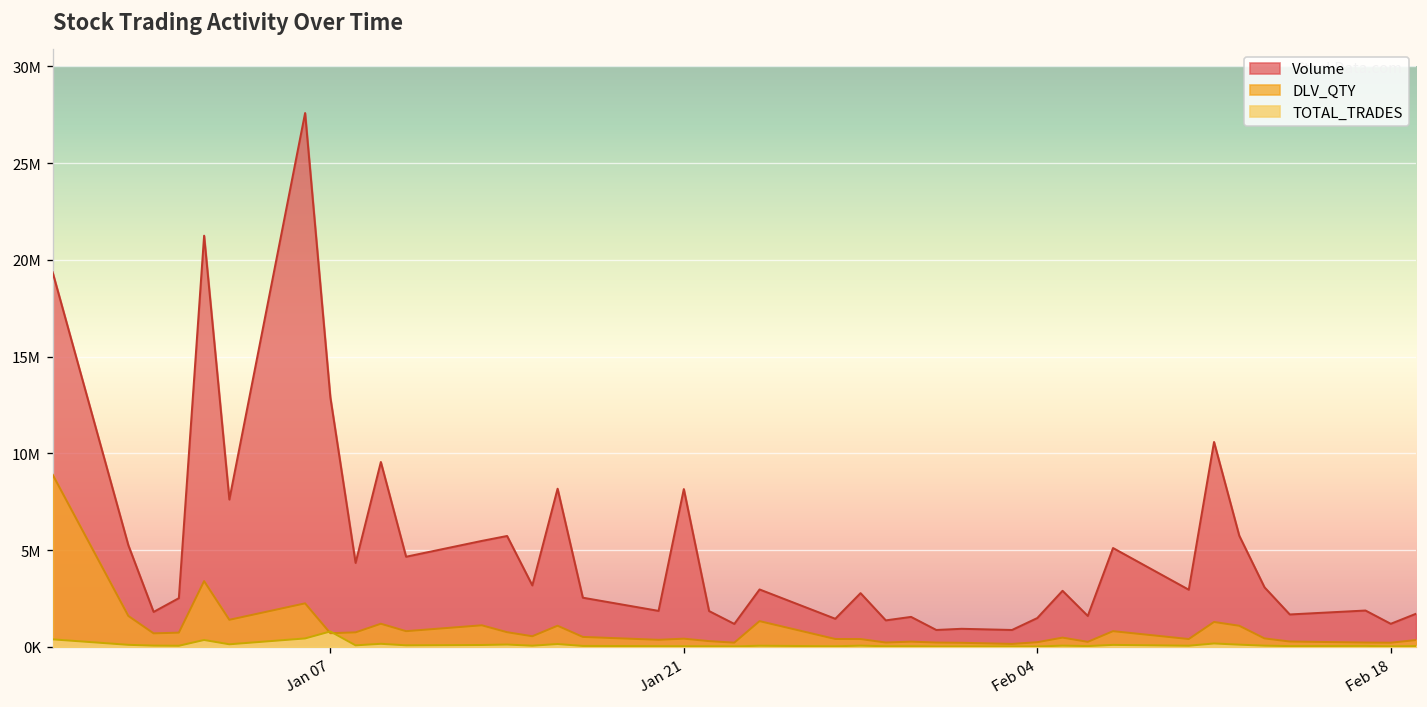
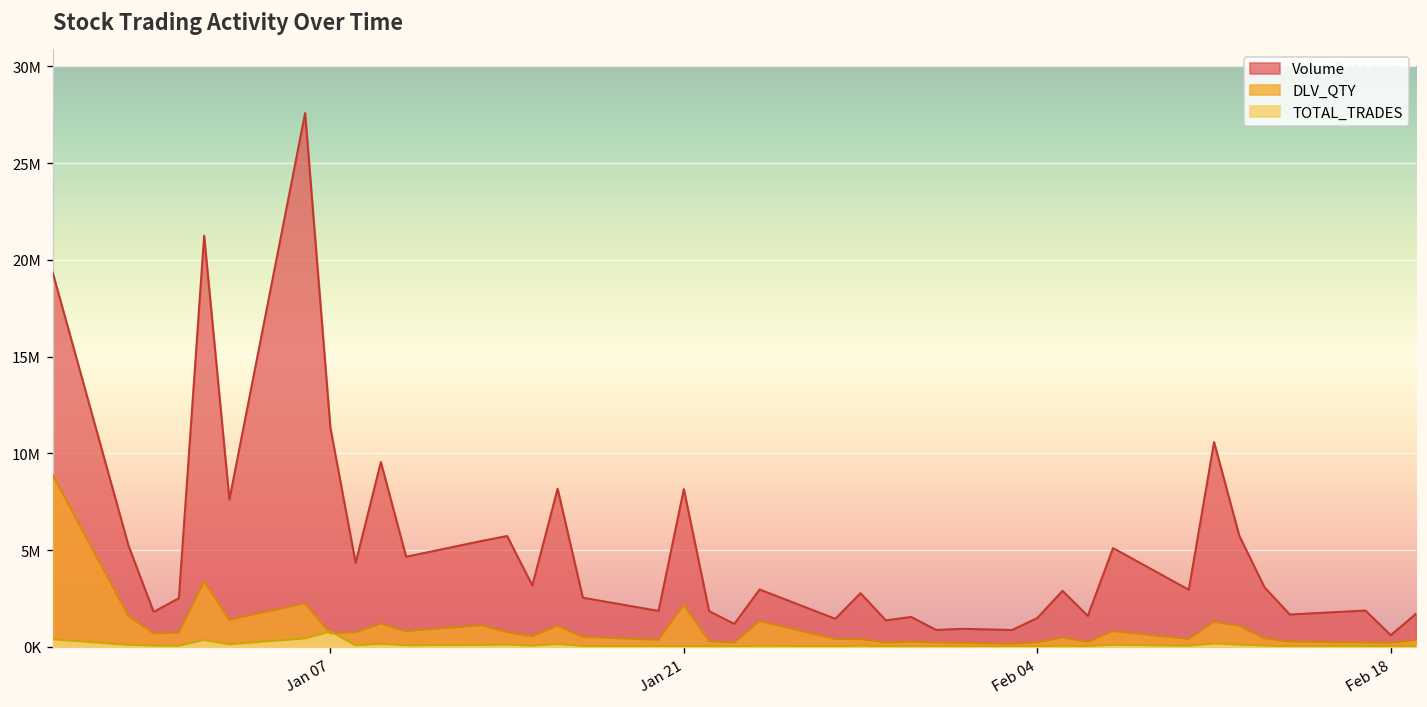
Volume, Jan 07: 12900000 -> 11300000
DLV_QTY, Jan 21: 400000 -> 2200000
Volume, Feb 18: 1200000 -> 600000
